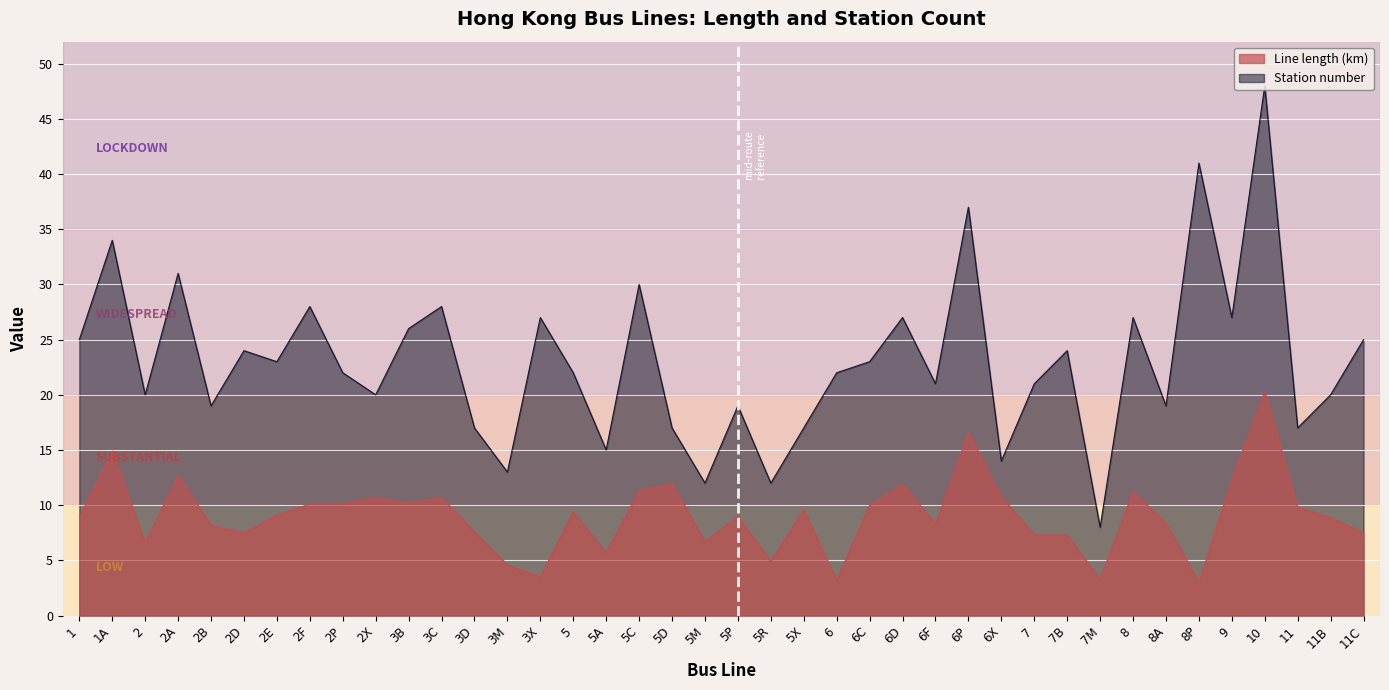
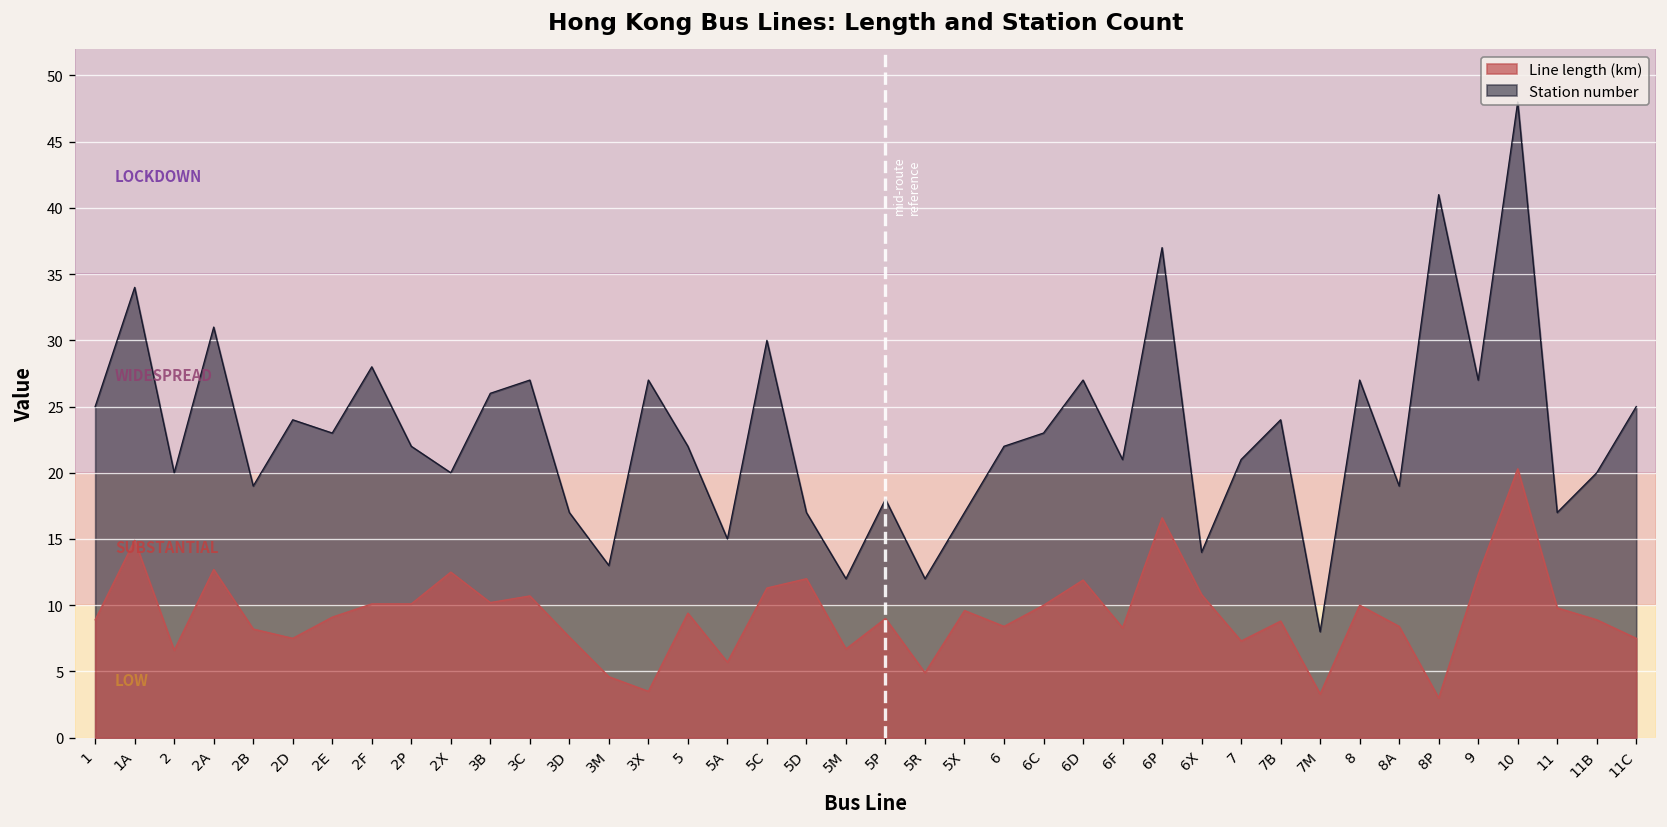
Line length (km), 2X: 10.7 -> 12.5
Station number, 3C: 28 -> 27
Station number, 5P: 19 -> 18
Line length (km), 6: 3.2 -> 8.4
Line length (km), 7B: 7.3 -> 8.8
Line length (km), 8: 11.2 -> 10.0
